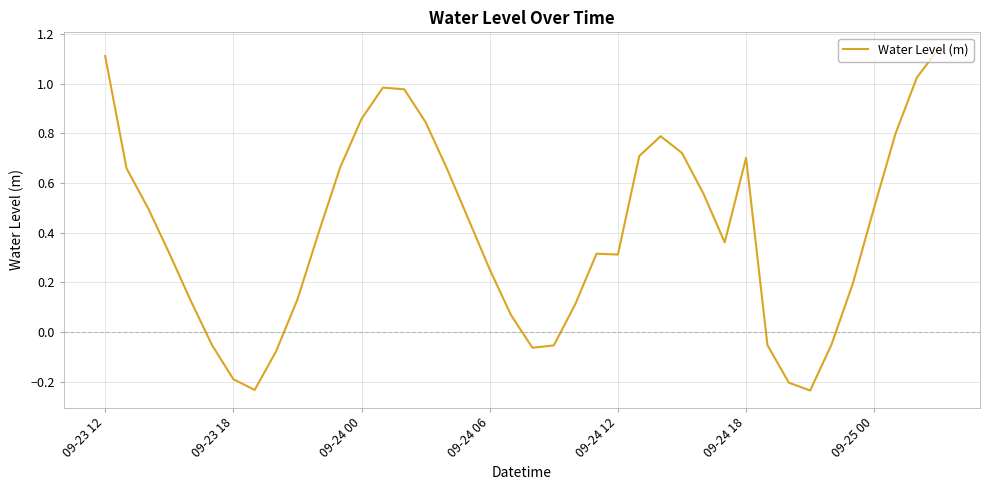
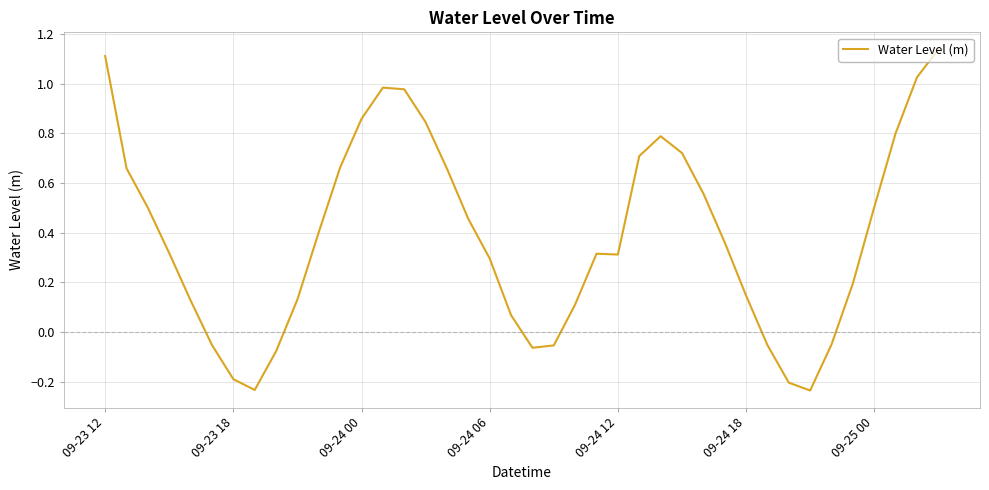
09-24 06: 0.25 -> 0.30
09-24 18: 0.70 -> 0.15
